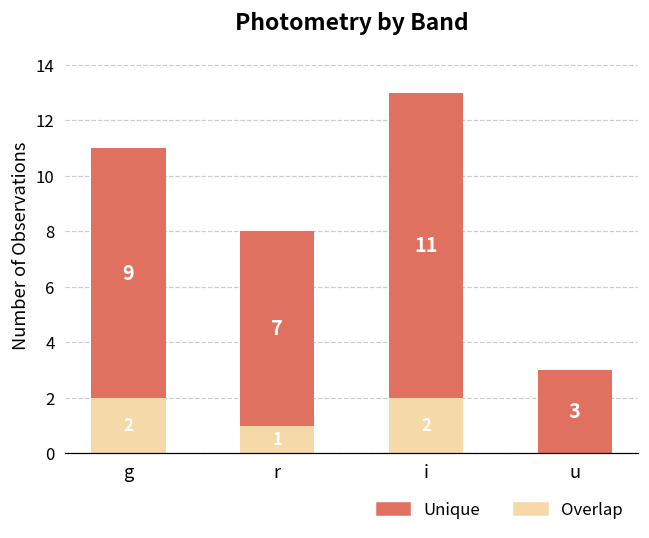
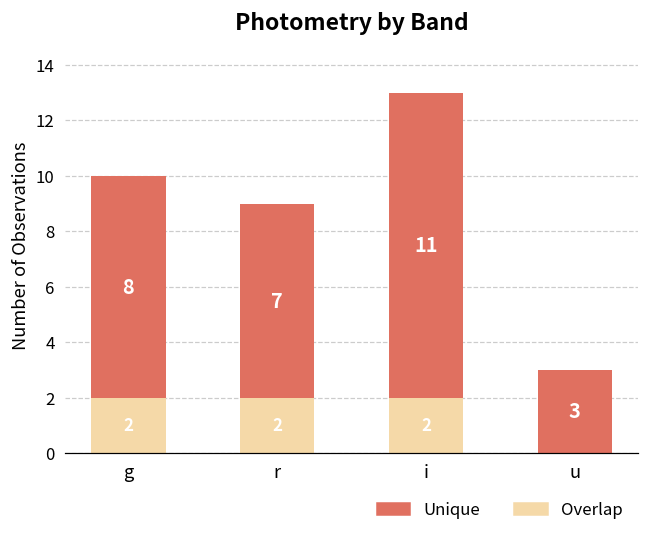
Unique, g: 9 -> 8
Overlap, r: 1 -> 2
